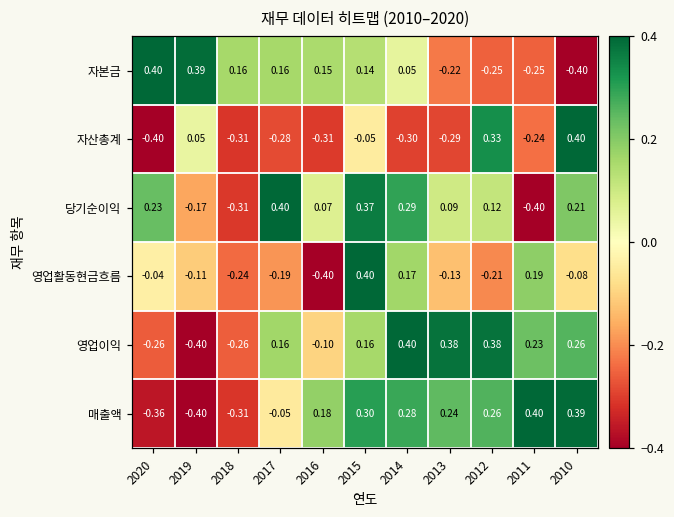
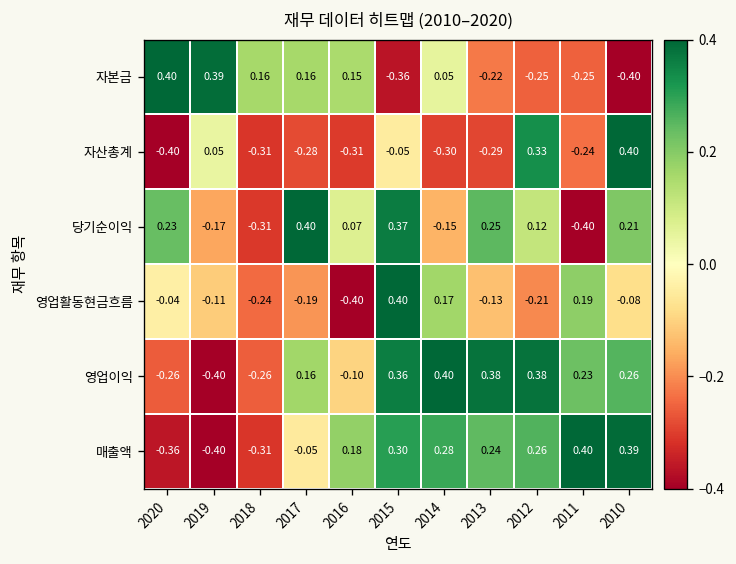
자본금, 2015: 0.14 -> -0.36
당기순이익, 2014: 0.29 -> -0.15
당기순이익, 2013: 0.09 -> 0.25
영업이익, 2015: 0.16 -> 0.36
